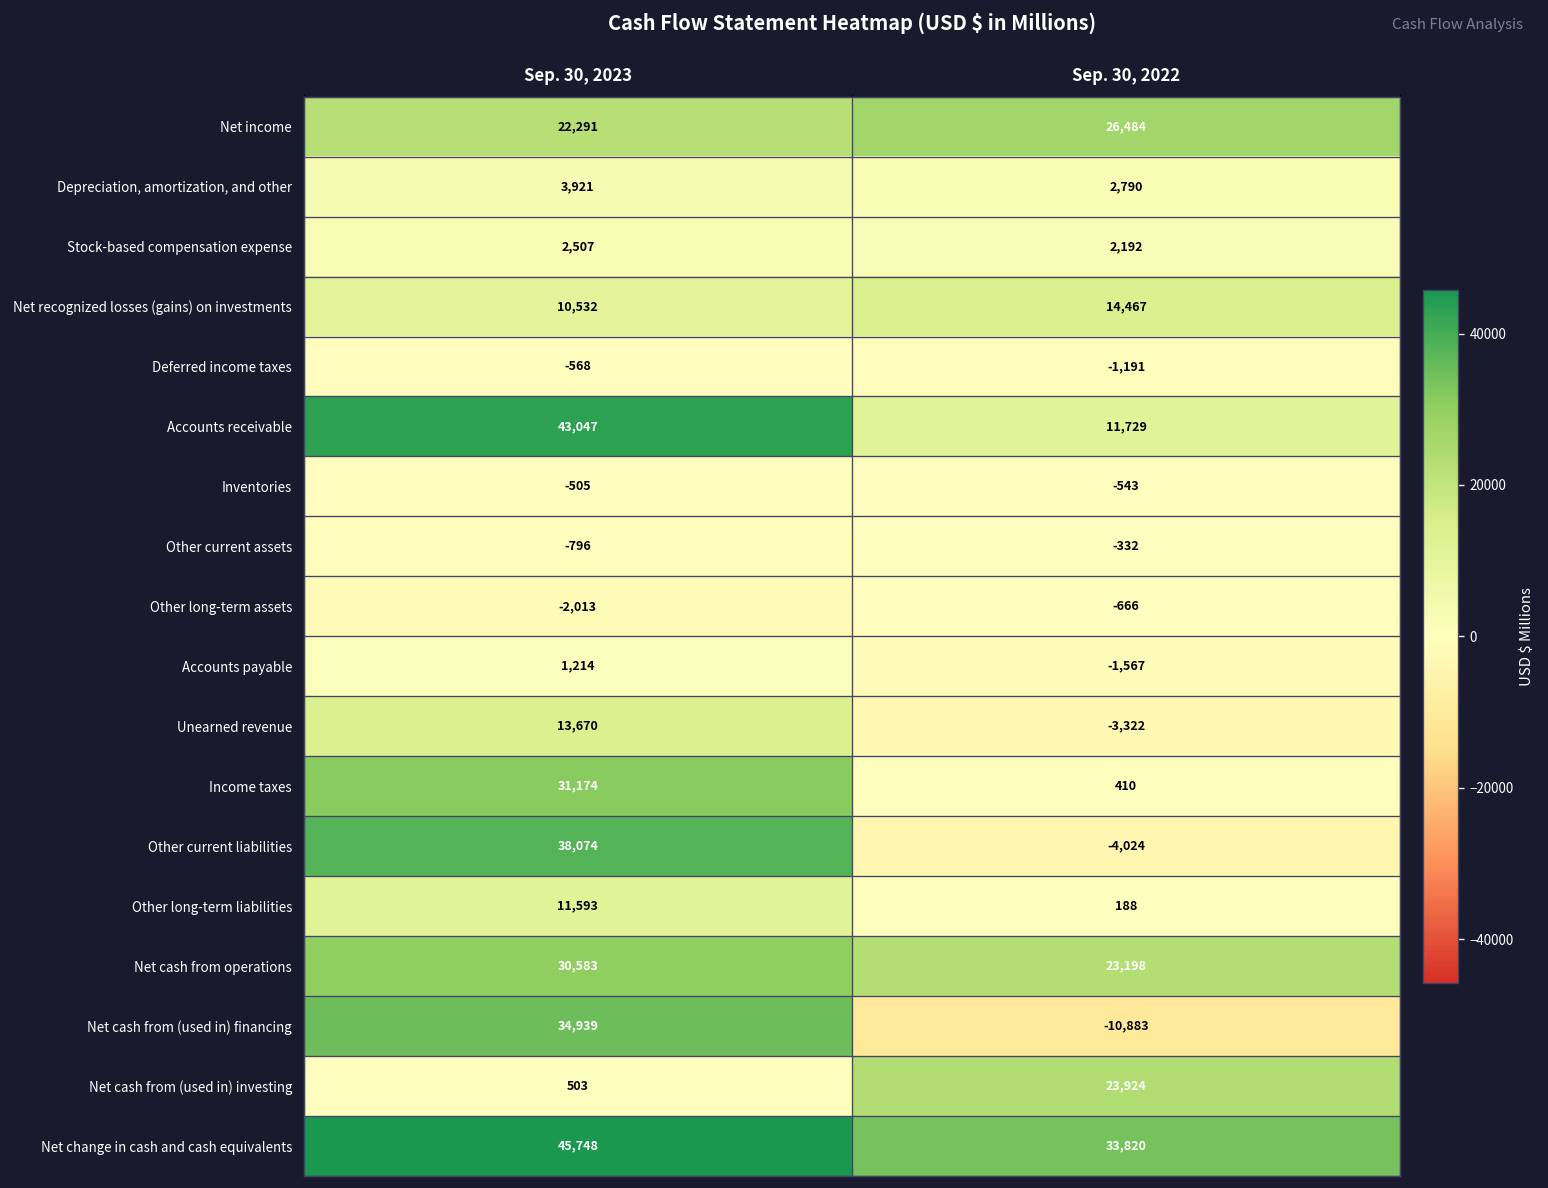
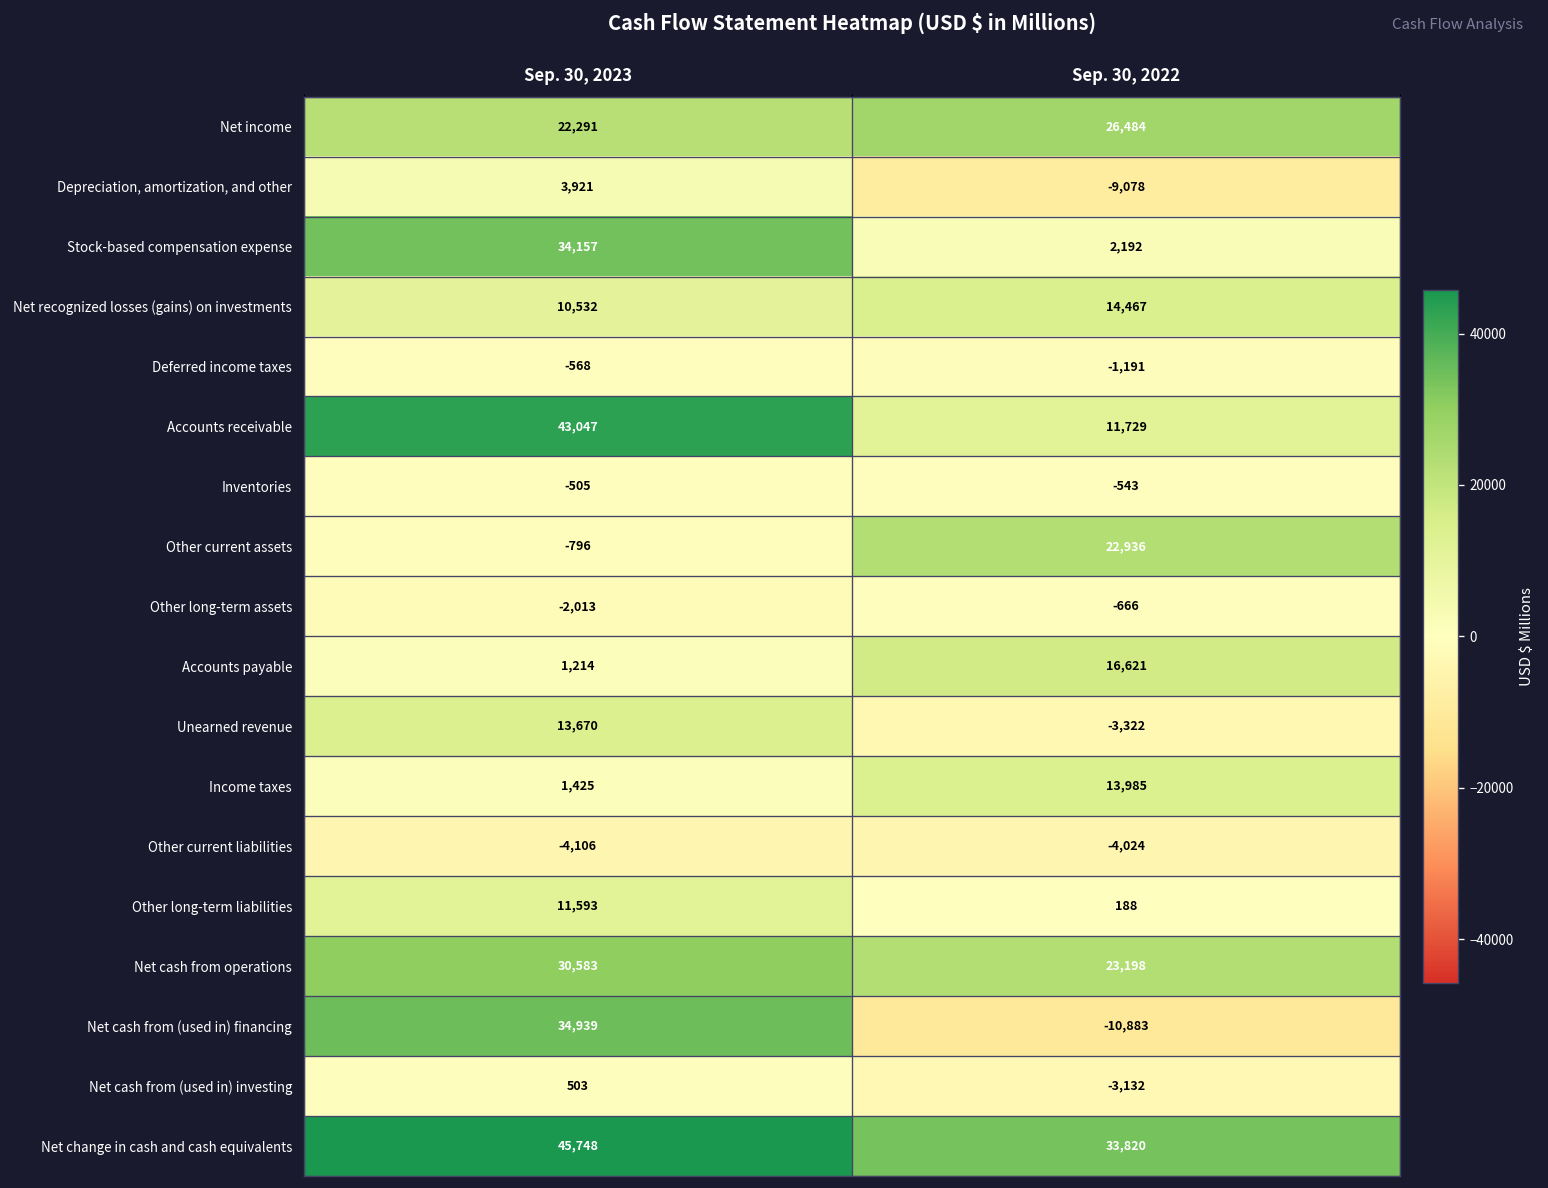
Depreciation, amortization, and other, Sep. 30, 2022: 2,790 -> -9,078
Stock-based compensation expense, Sep. 30, 2023: 2,507 -> 34,157
Other current assets, Sep. 30, 2022: -332 -> 22,936
Accounts payable, Sep. 30, 2022: -1,567 -> 16,621
Income taxes, Sep. 30, 2023: 31,174 -> 1,425
Income taxes, Sep. 30, 2022: 410 -> 13,985
Other current liabilities, Sep. 30, 2023: 38,074 -> -4,106
Net cash from (used in) investing, Sep. 30, 2022: 23,924 -> -3,132
